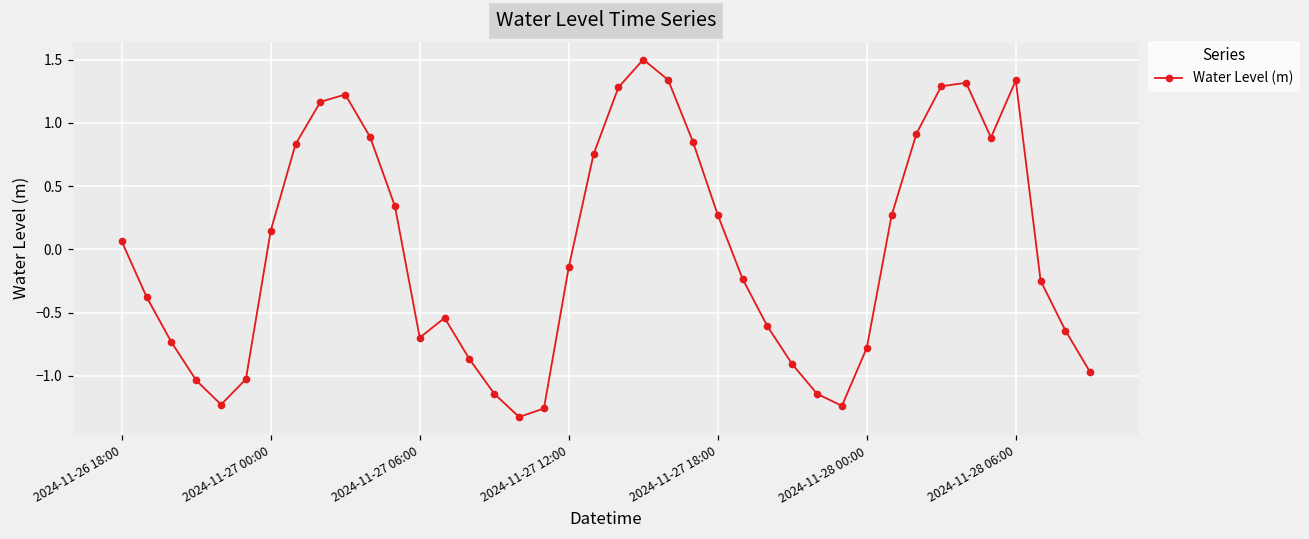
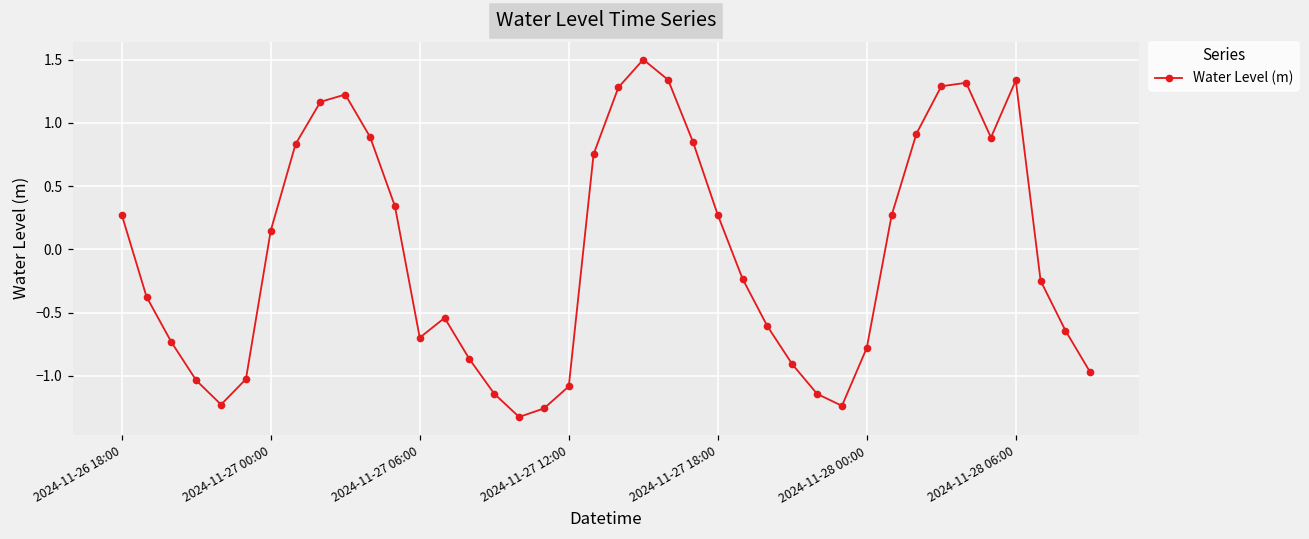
2024-11-26 18:00: 0.06 -> 0.27
2024-11-27 12:00: -0.14 -> -1.08
